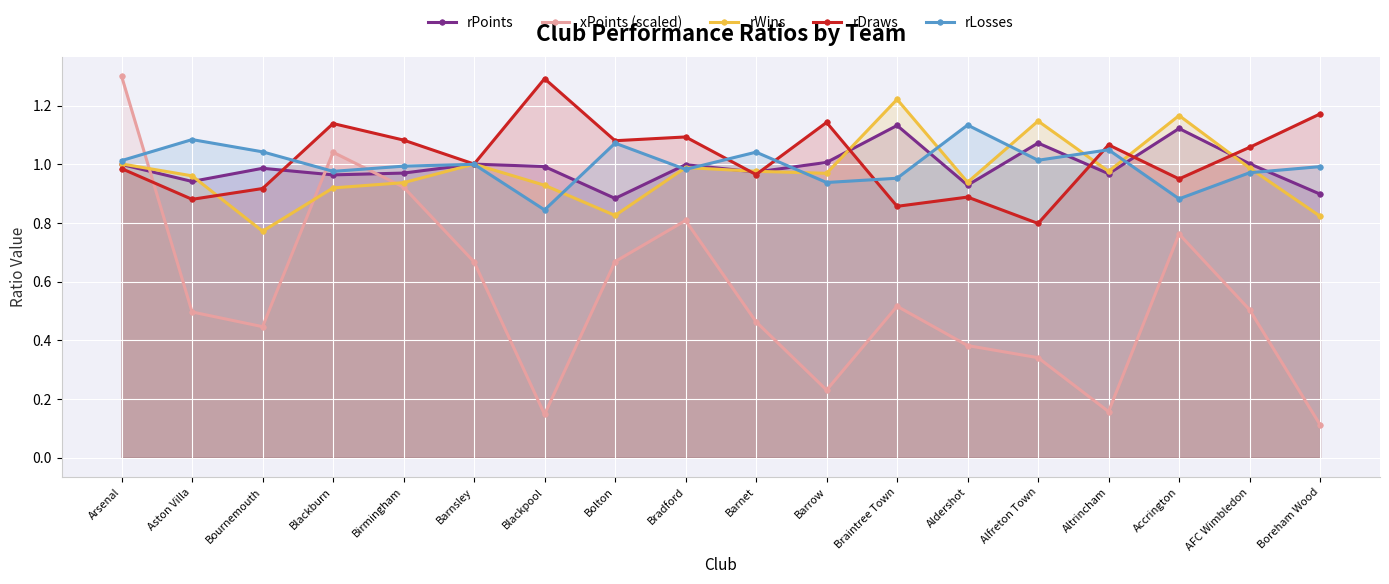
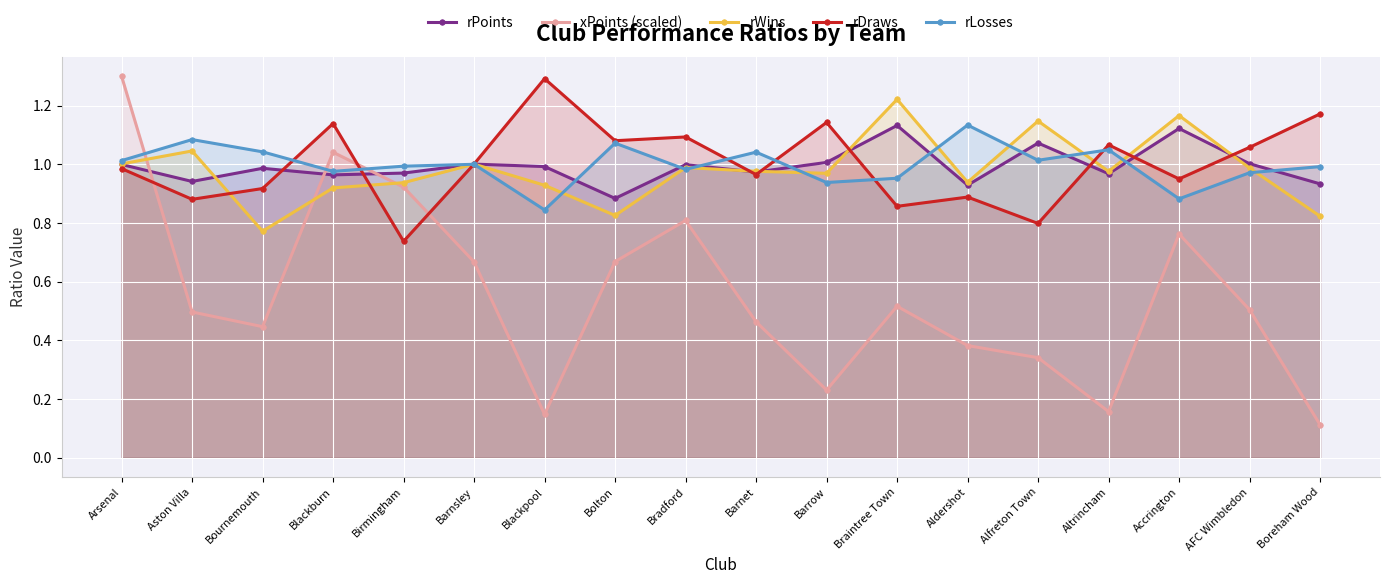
rWins, Aston Villa: 0.96 -> 1.05
rDraws, Birmingham: 1.08 -> 0.74
rPoints, Boreham Wood: 0.90 -> 0.93
